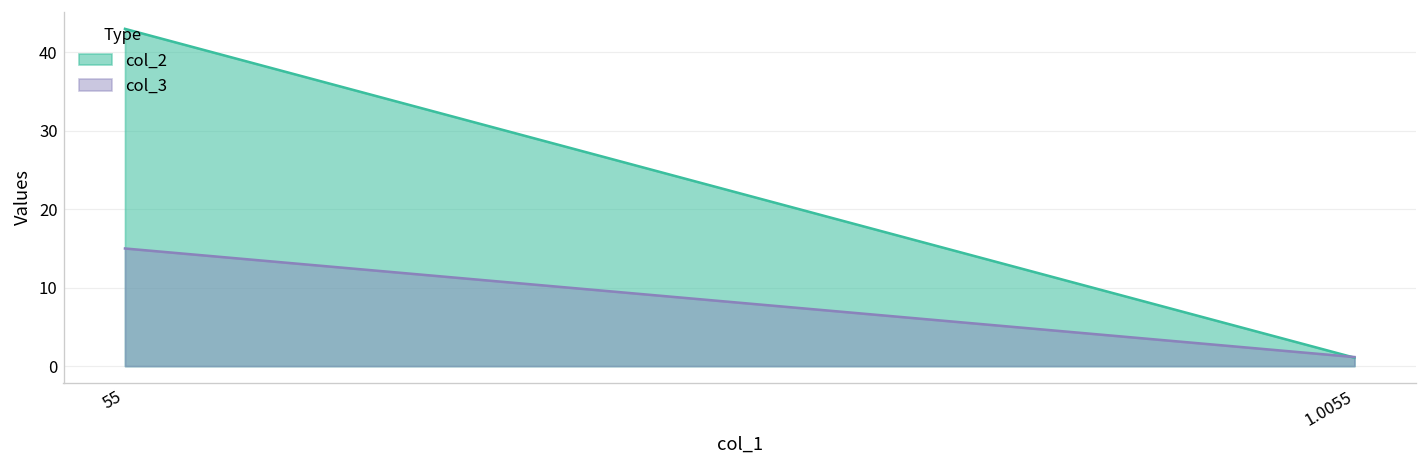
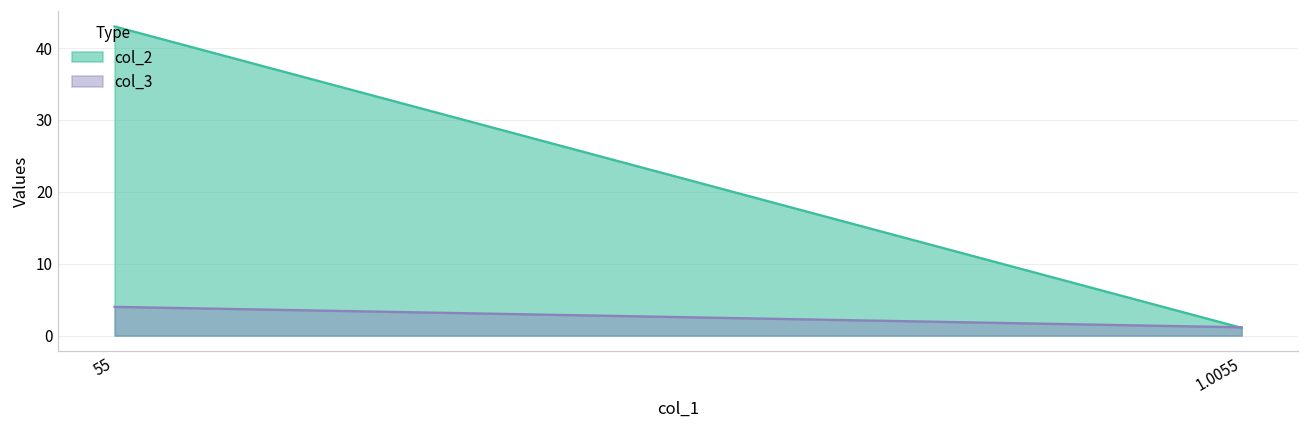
col_3, 55: 15 -> 4
